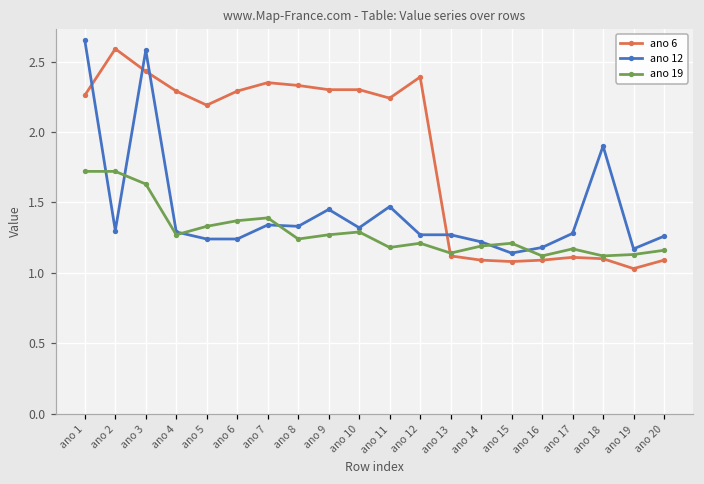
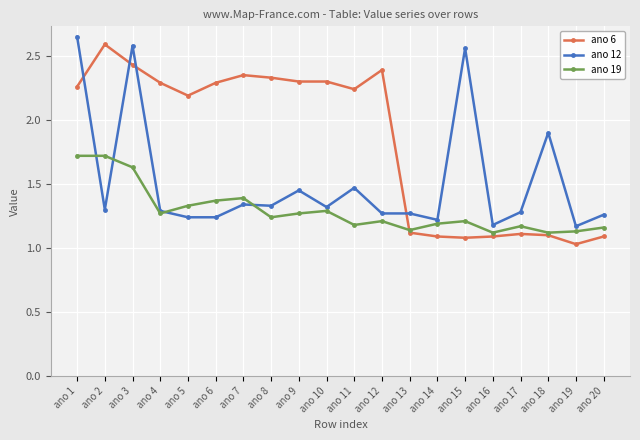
ano 12, ano 15: 1.14 -> 2.56
